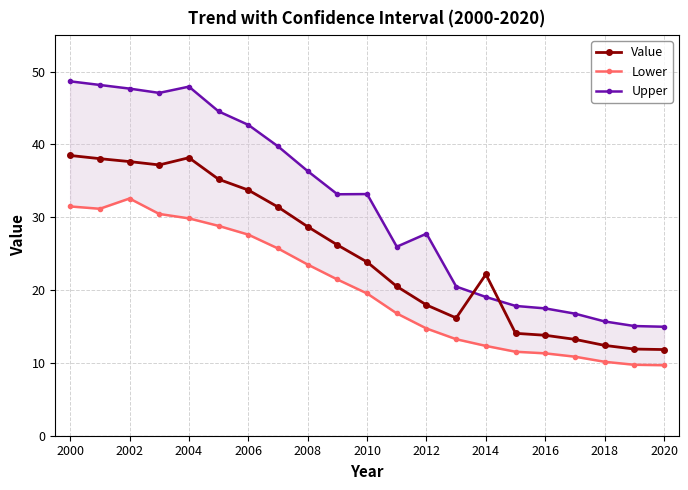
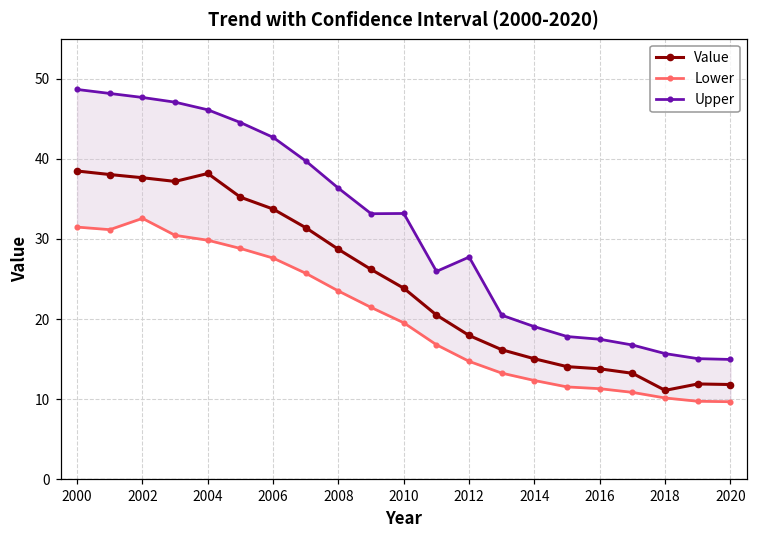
Upper, 2004: 48 -> 46
Value, 2014: 22 -> 15
Value, 2018: 12 -> 11
